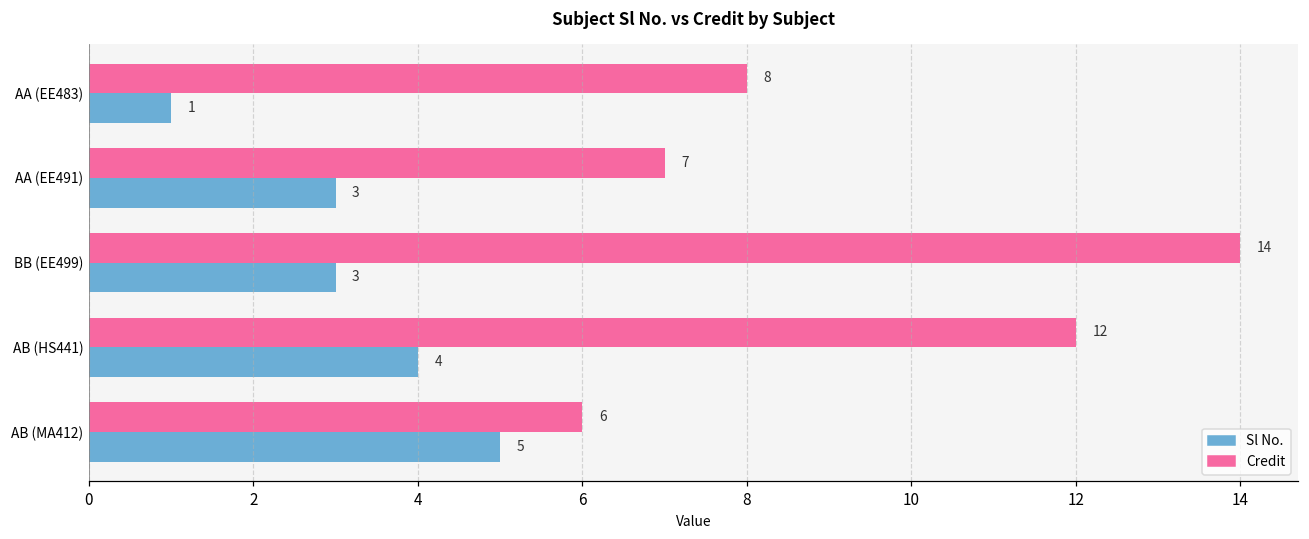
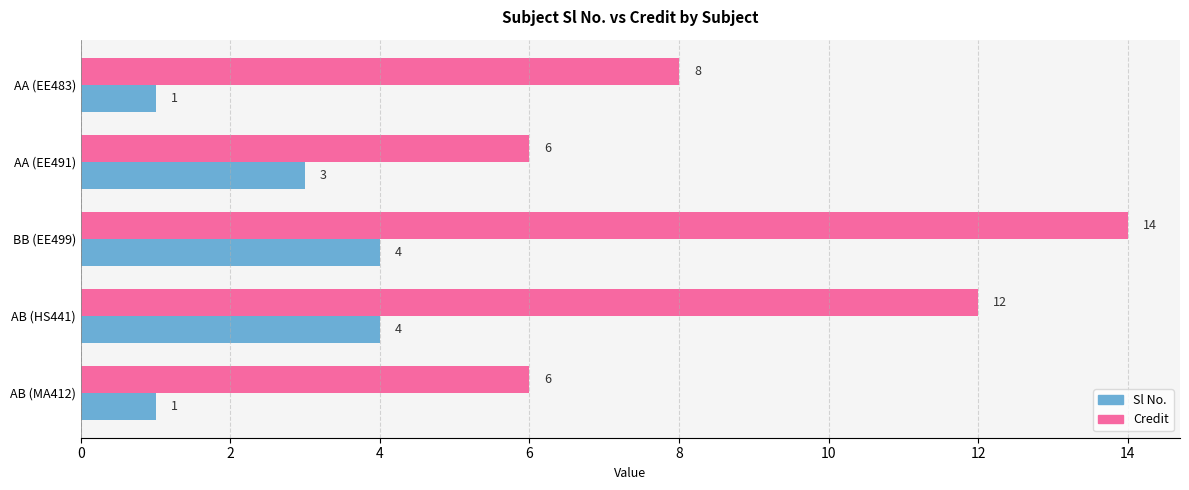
Credit, AA (EE491): 7 -> 6
Sl No., BB (EE499): 3 -> 4
Sl No., AB (MA412): 5 -> 1
